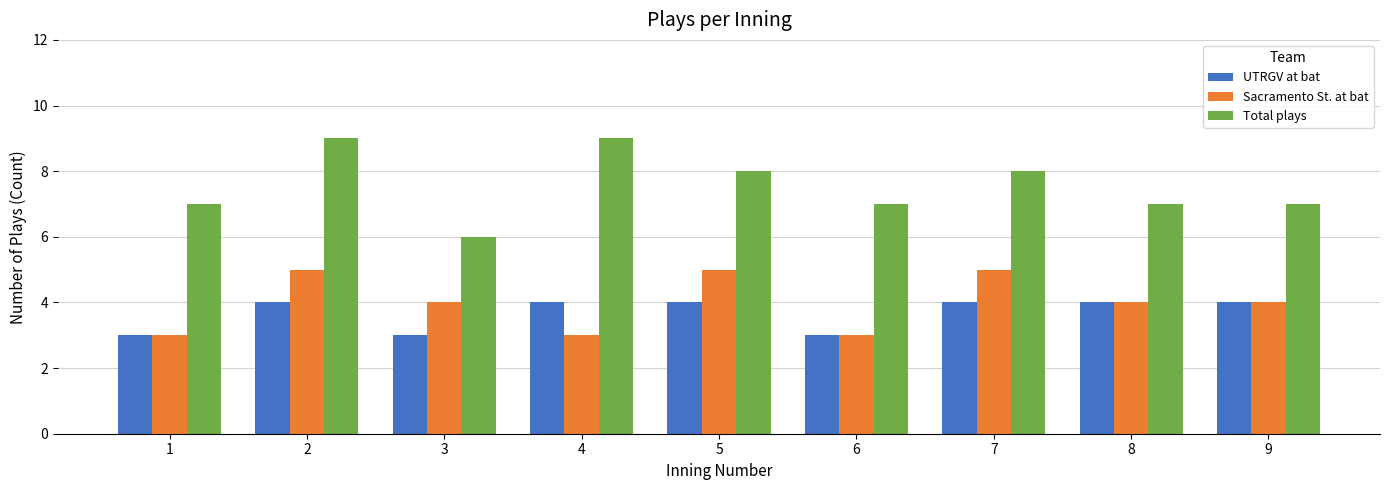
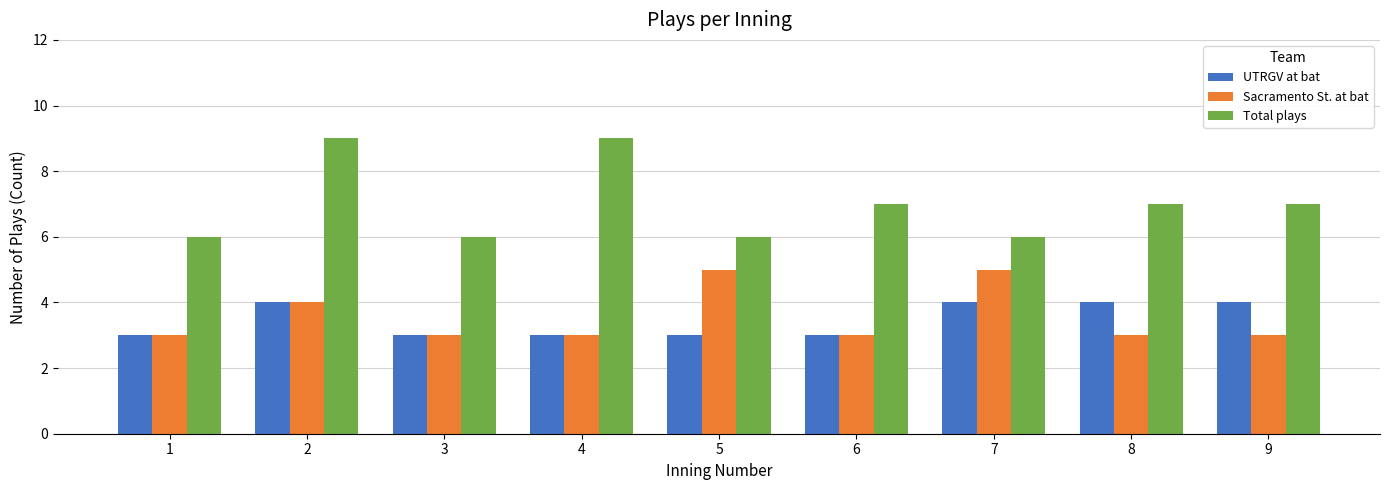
Total plays, 1: 7 -> 6
Sacramento St. at bat, 2: 5 -> 4
Sacramento St. at bat, 3: 4 -> 3
UTRGV at bat, 4: 4 -> 3
UTRGV at bat, 5: 4 -> 3
Total plays, 5: 8 -> 6
Total plays, 7: 8 -> 6
Sacramento St. at bat, 8: 4 -> 3
Sacramento St. at bat, 9: 4 -> 3
